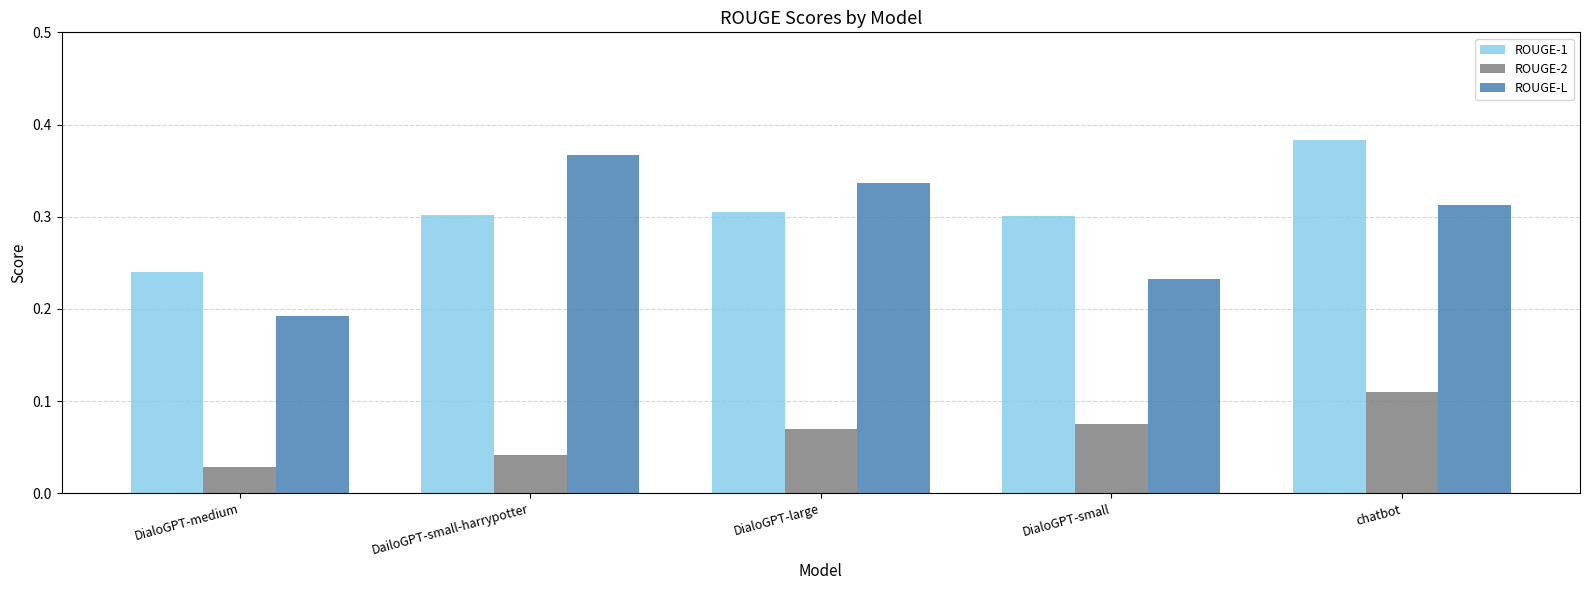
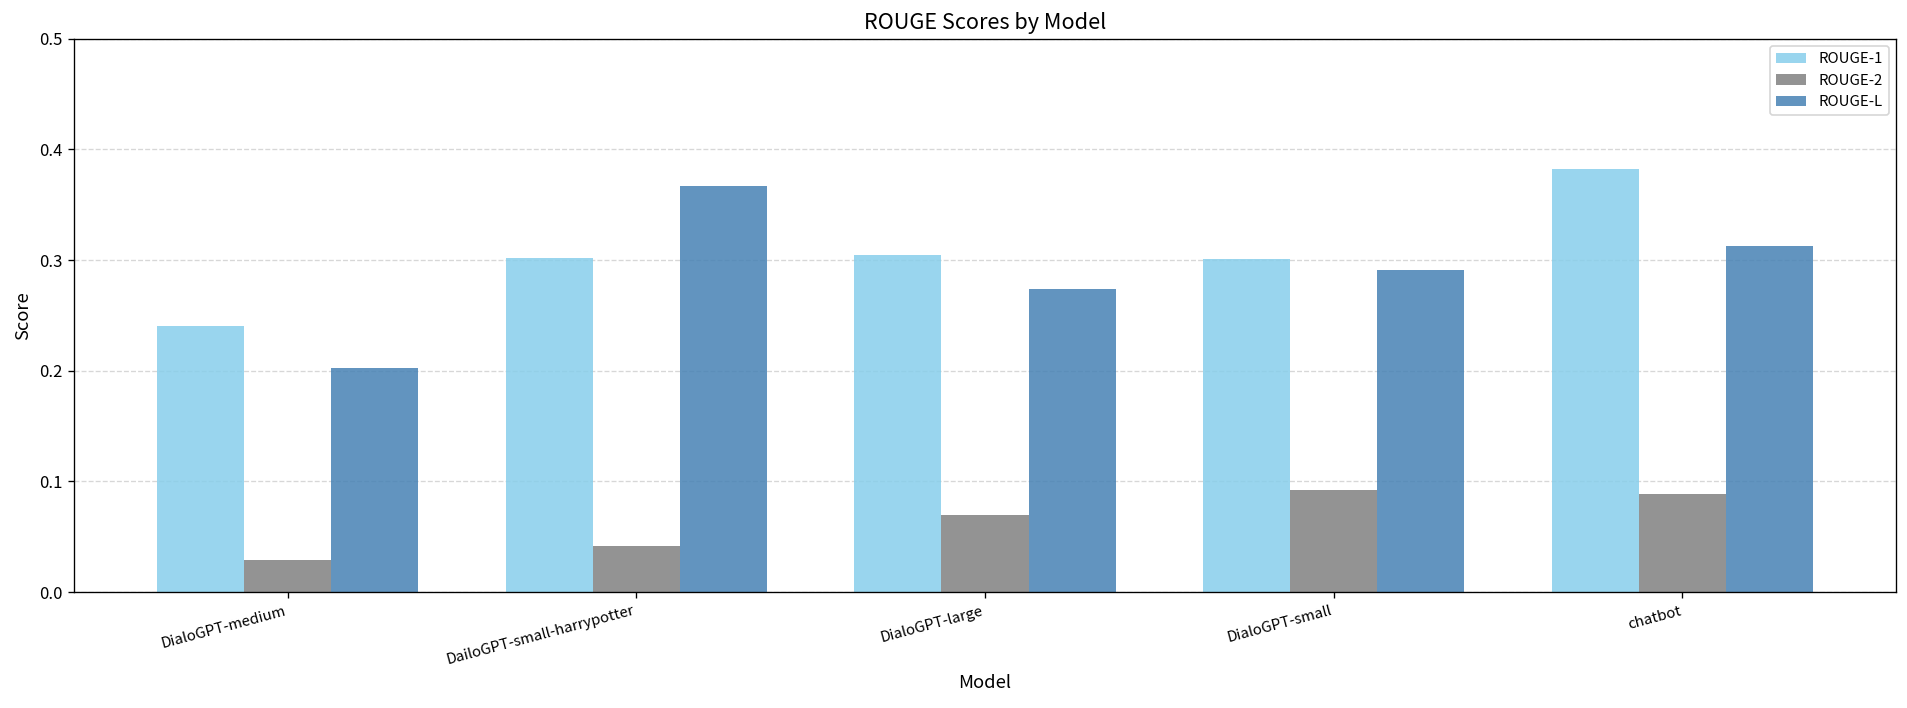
ROUGE-L, DialoGPT-medium: 0.19 -> 0.20
ROUGE-L, DialoGPT-large: 0.34 -> 0.27
ROUGE-2, DialoGPT-small: 0.08 -> 0.09
ROUGE-L, DialoGPT-small: 0.23 -> 0.29
ROUGE-2, chatbot: 0.11 -> 0.09
